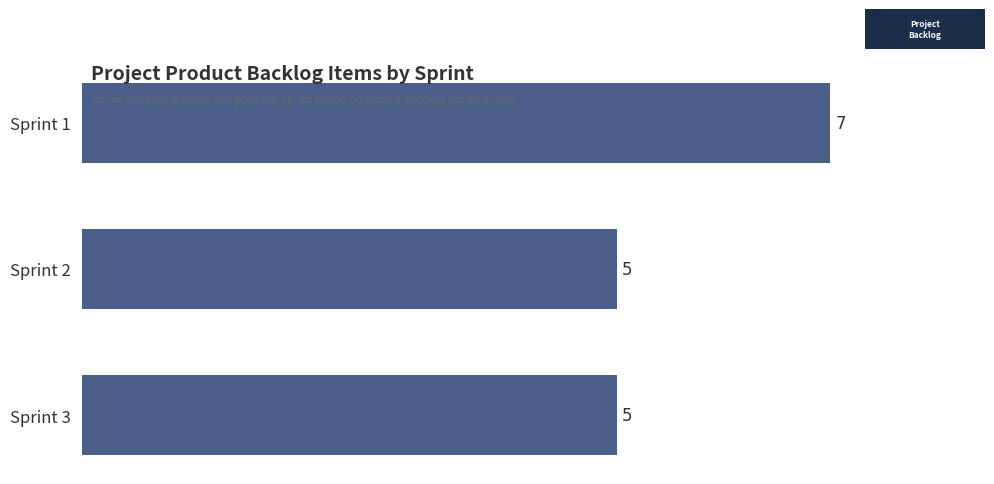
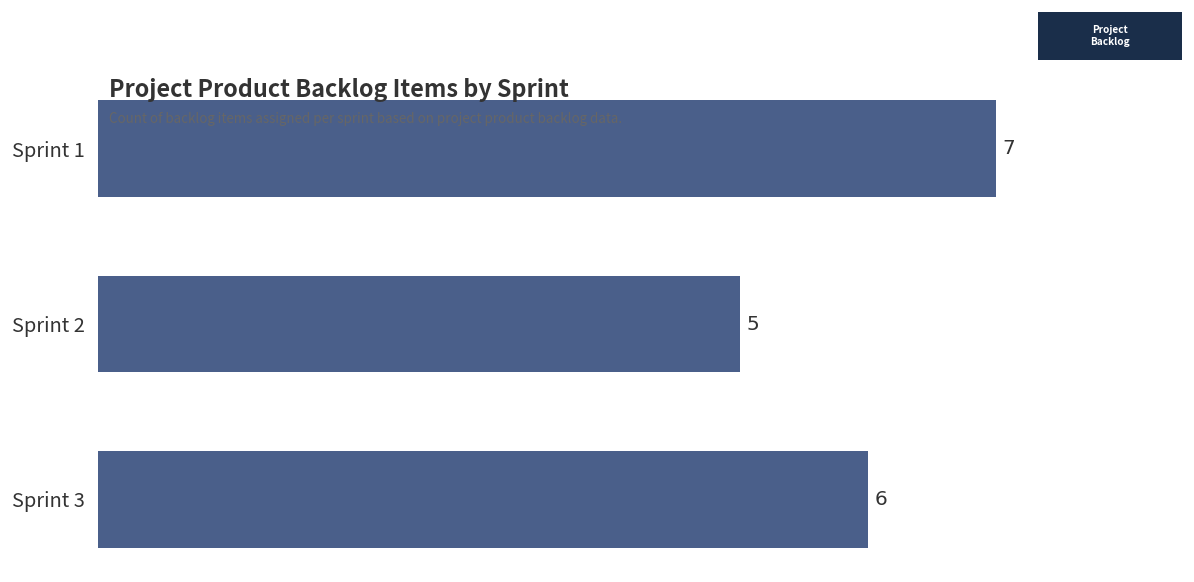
Sprint 3: 5 -> 6
